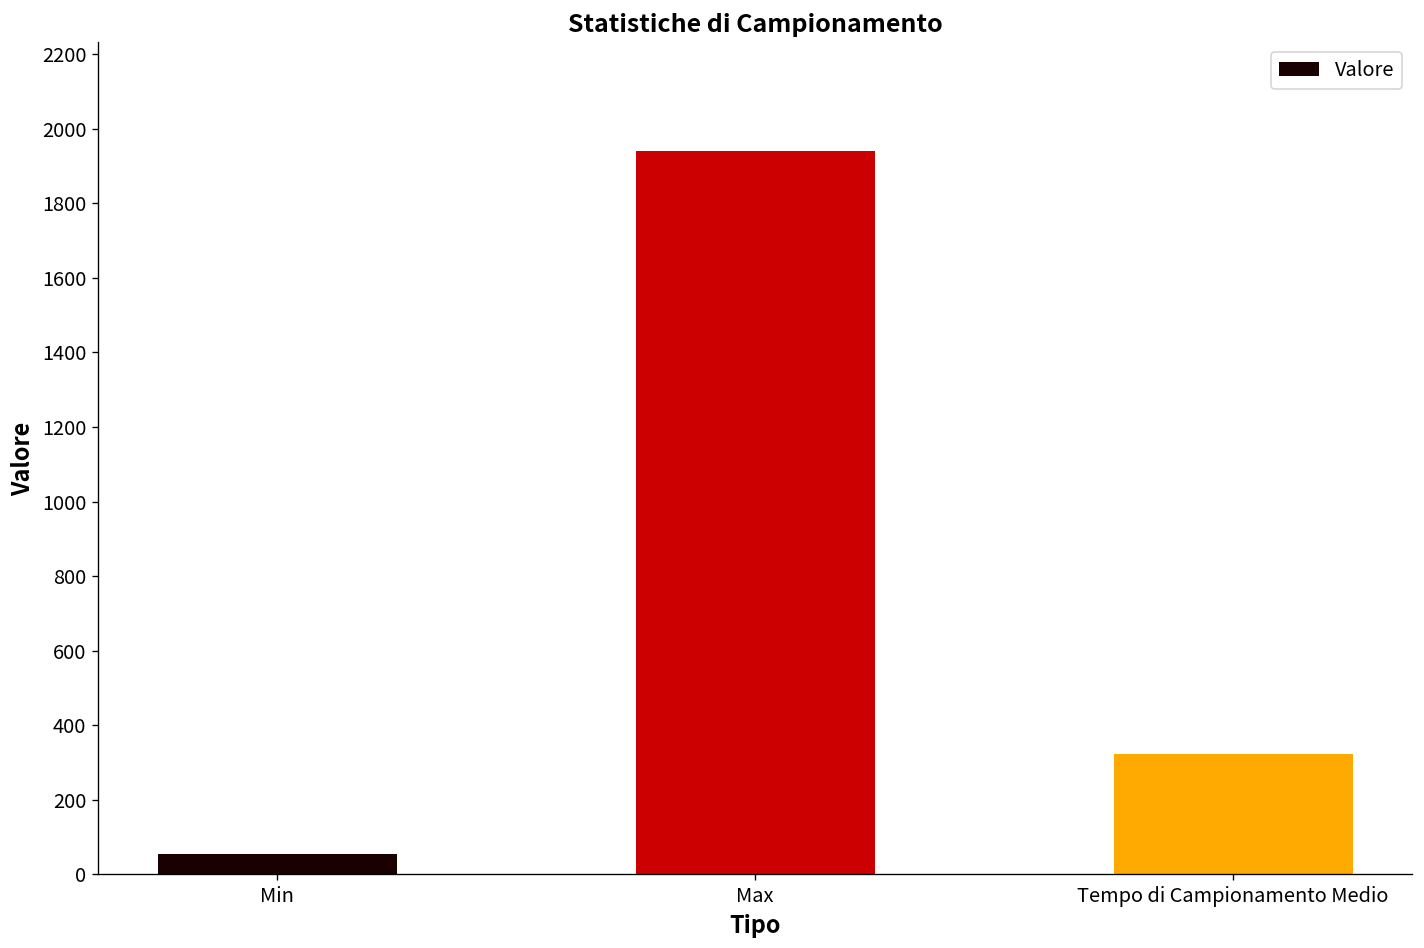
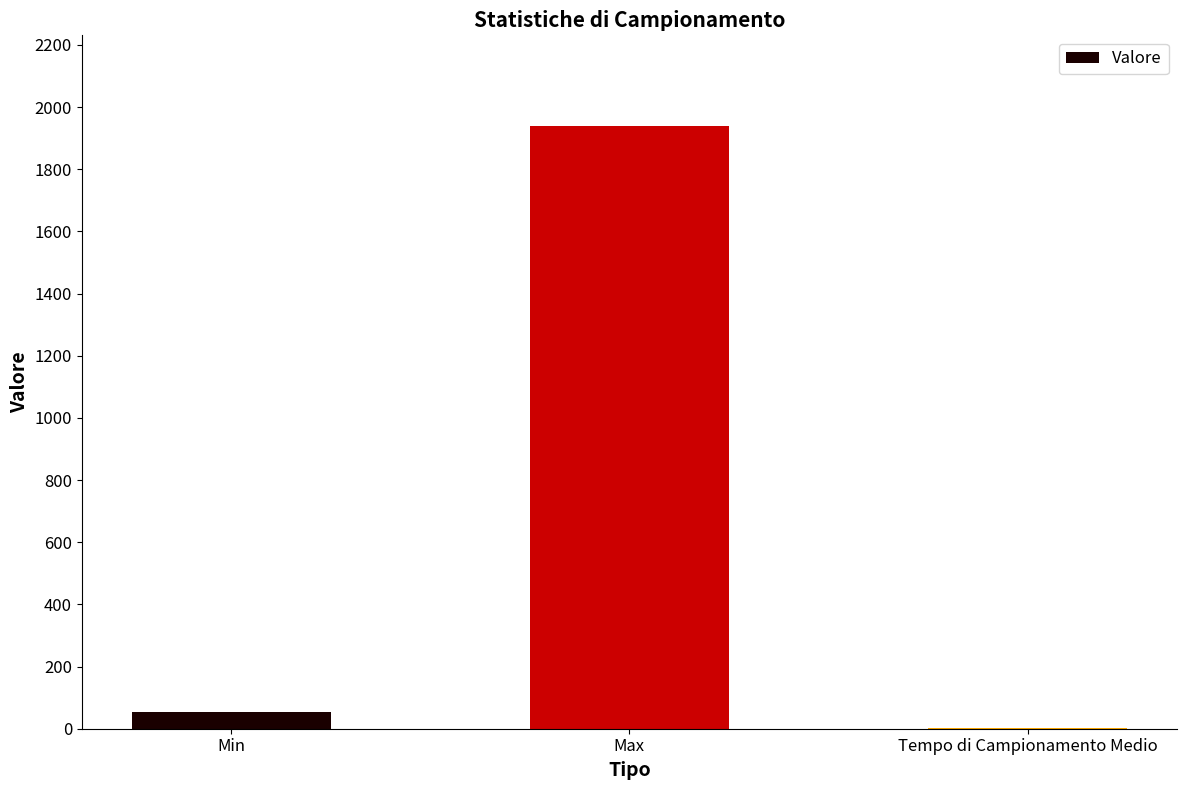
Tempo di Campionamento Medio: 320 -> 0
